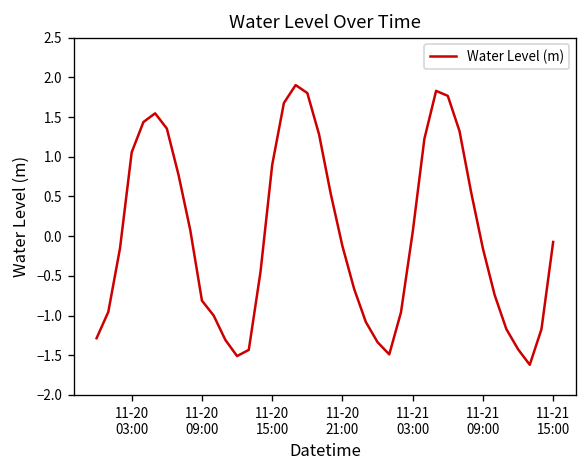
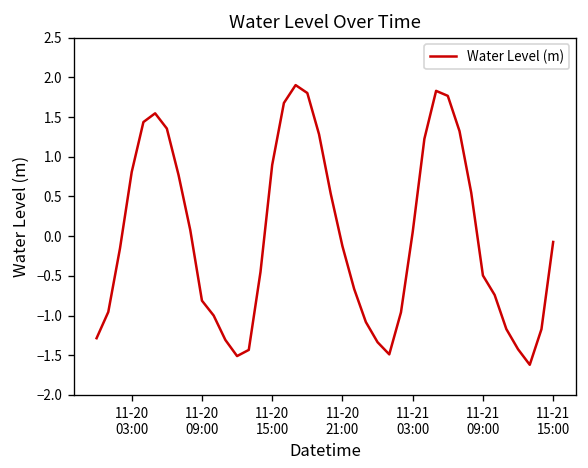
11-20 03:00: 1.1 -> 0.8
11-21 09:00: -0.2 -> -0.5
